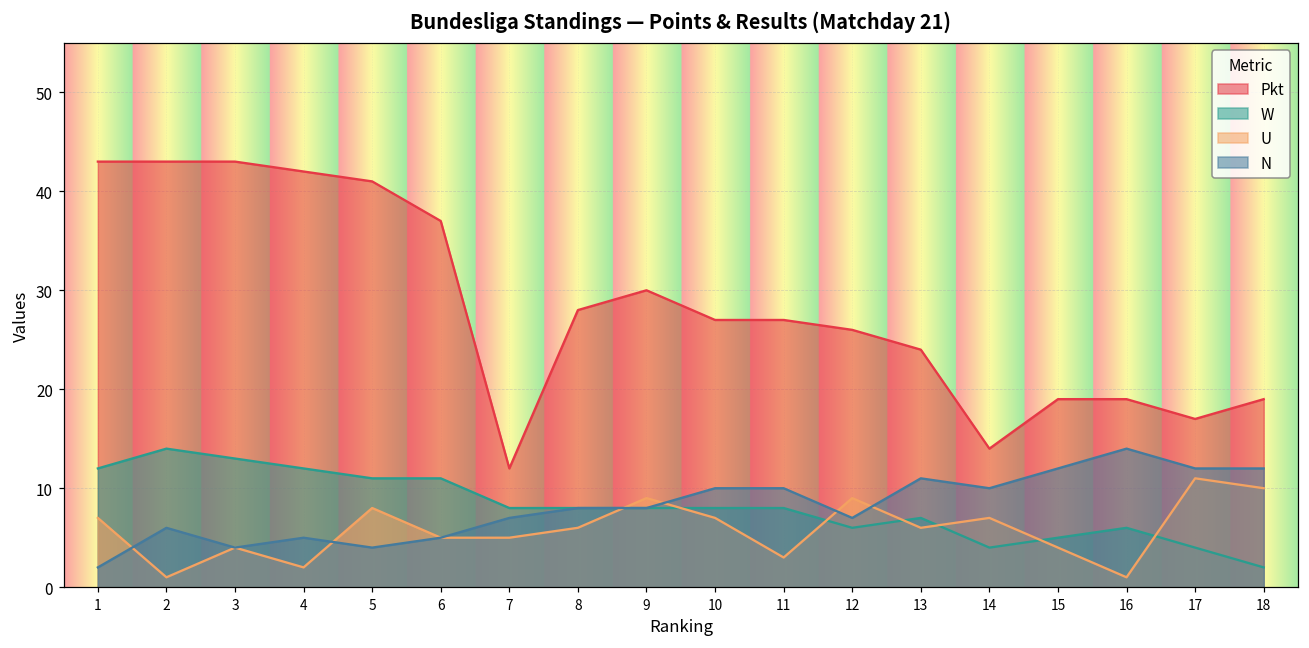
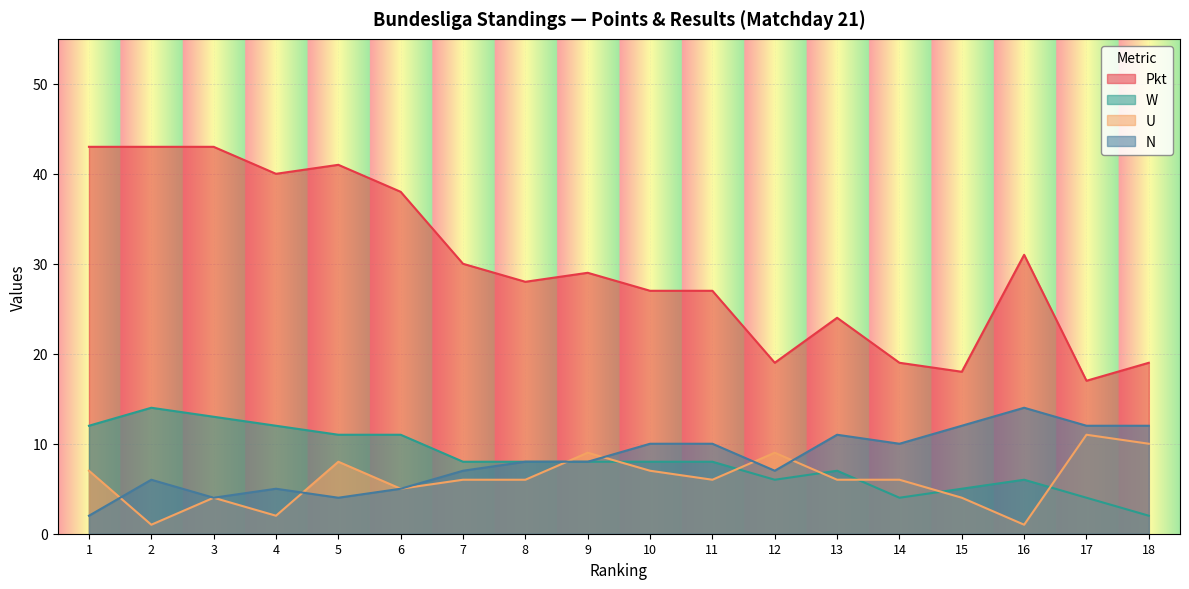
Pkt, 4: 42 -> 40
Pkt, 6: 37 -> 38
Pkt, 7: 12 -> 30
U, 7: 5 -> 6
Pkt, 9: 30 -> 29
U, 11: 3 -> 6
Pkt, 12: 26 -> 19
Pkt, 14: 14 -> 19
U, 14: 7 -> 6
Pkt, 15: 19 -> 18
Pkt, 16: 19 -> 31
